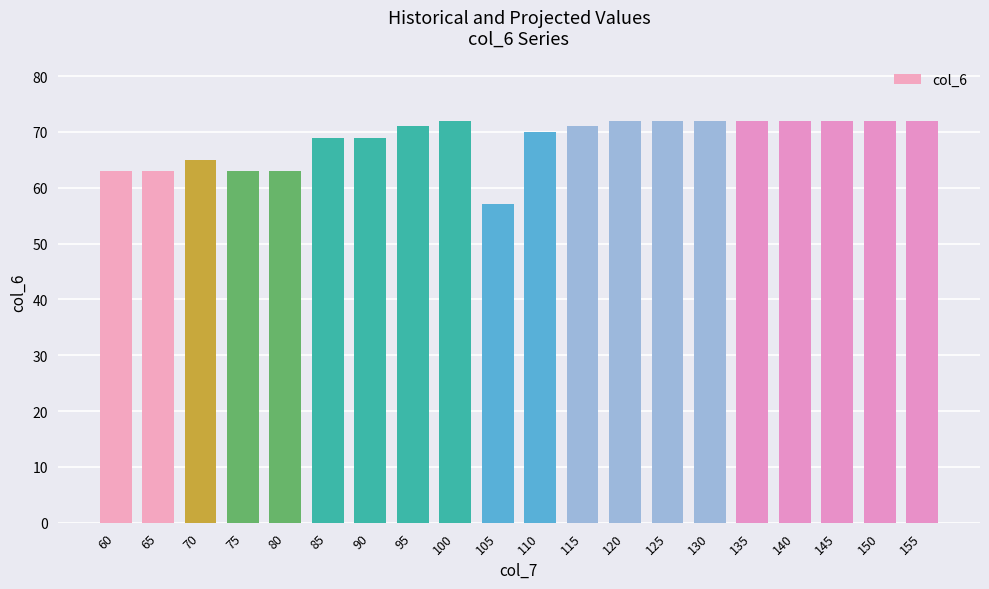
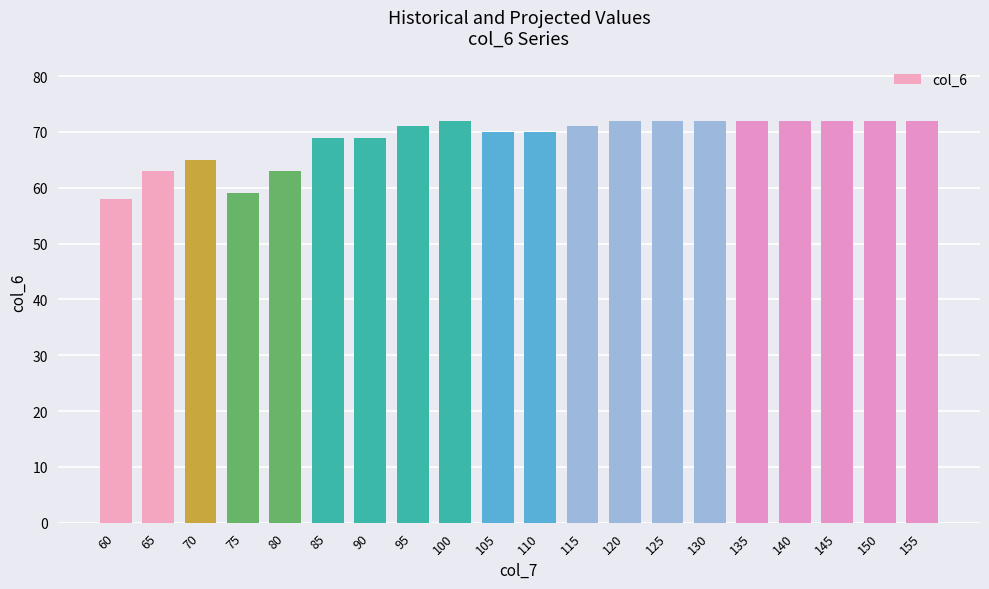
60: 63 -> 58
75: 63 -> 59
105: 57 -> 70
